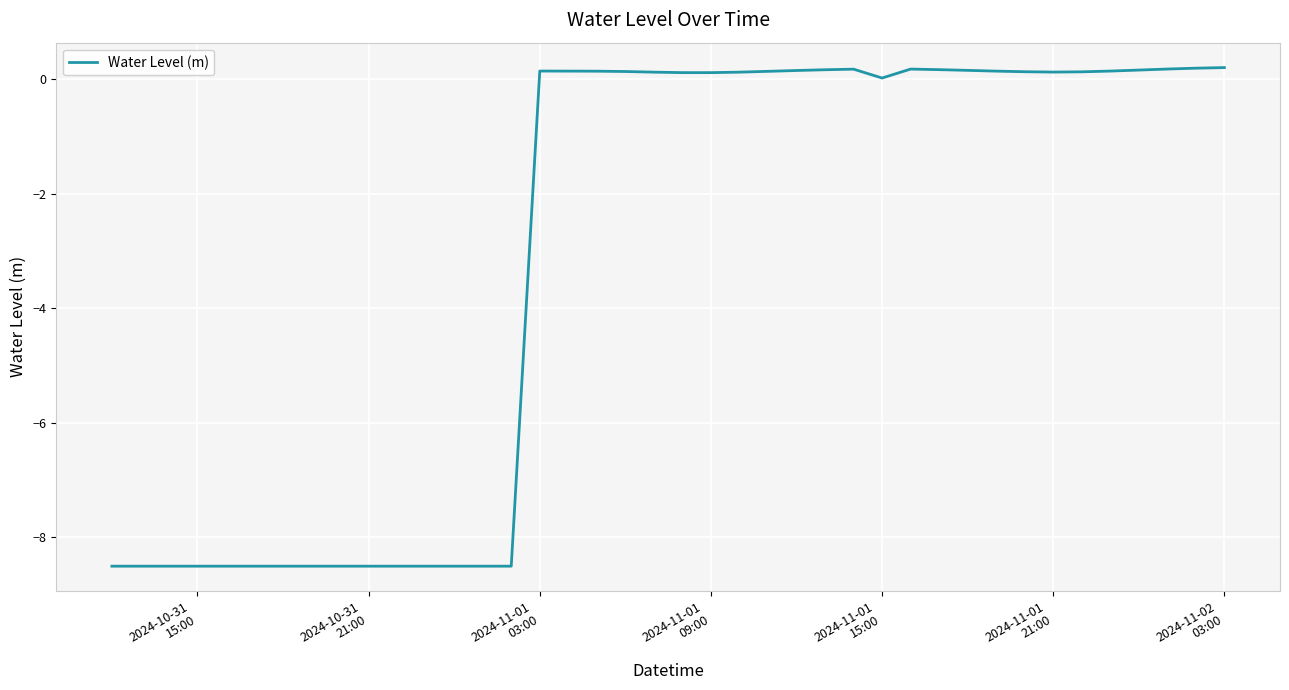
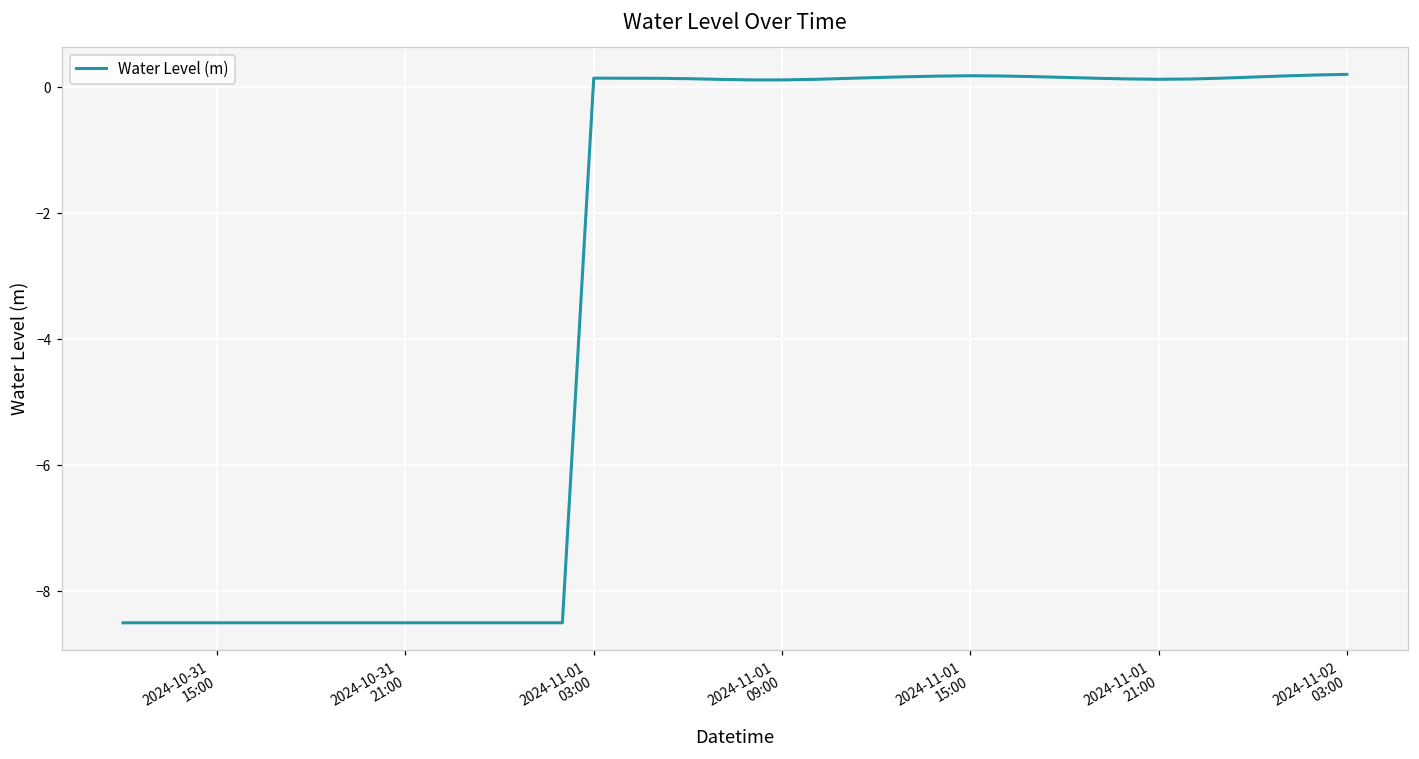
2024-11-01 15:00: 0.0 -> 0.2
